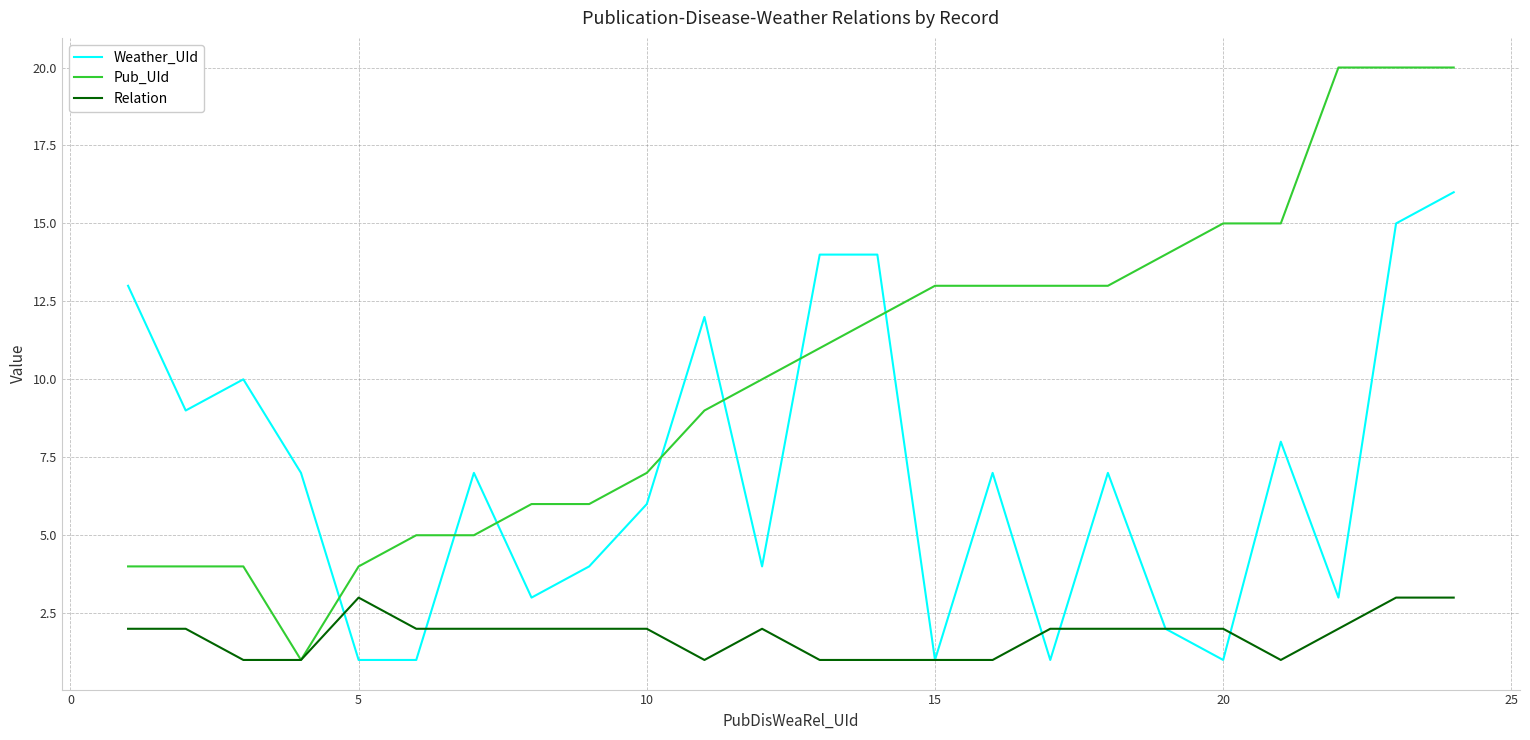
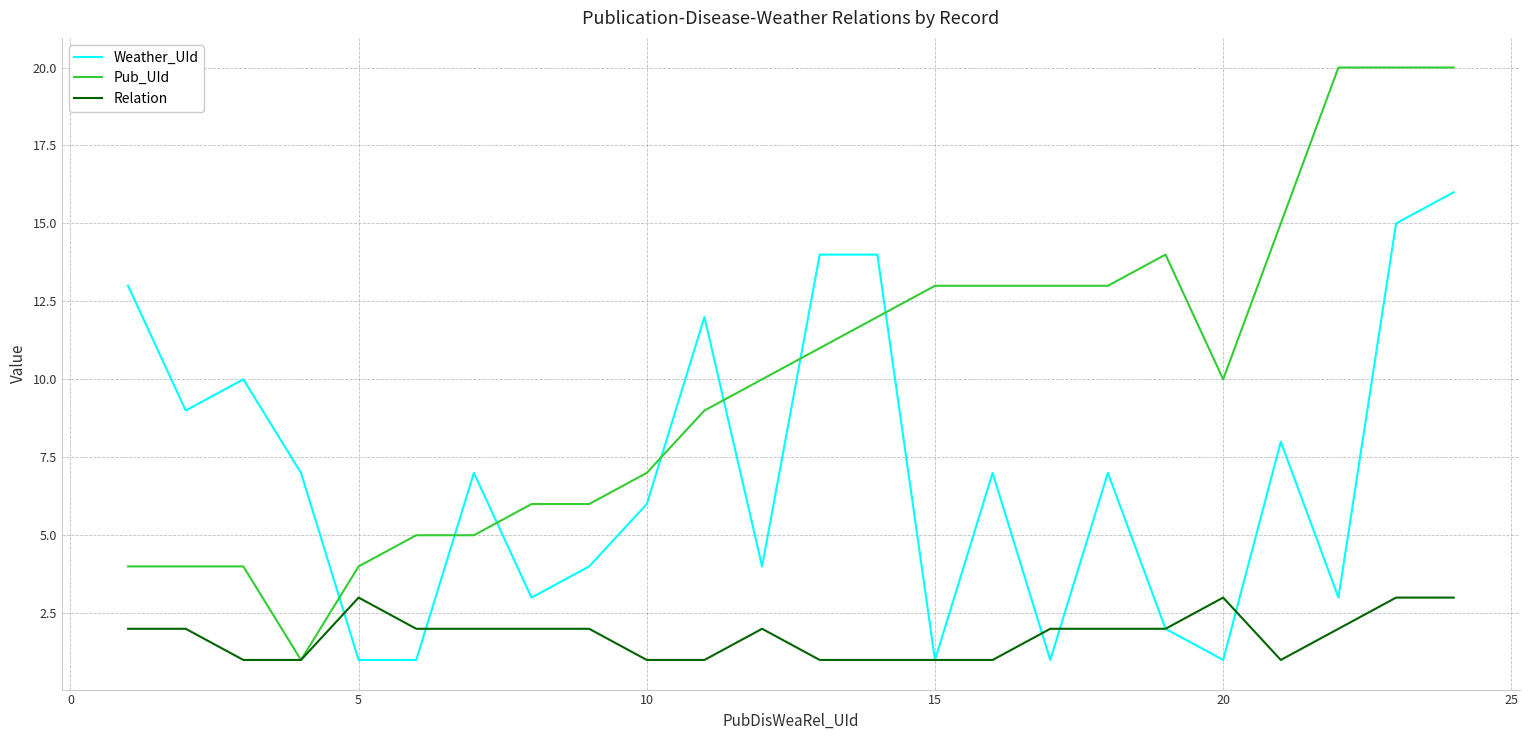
Relation, 10: 2 -> 1
Pub_UId, 20: 15 -> 10
Relation, 20: 2 -> 3
